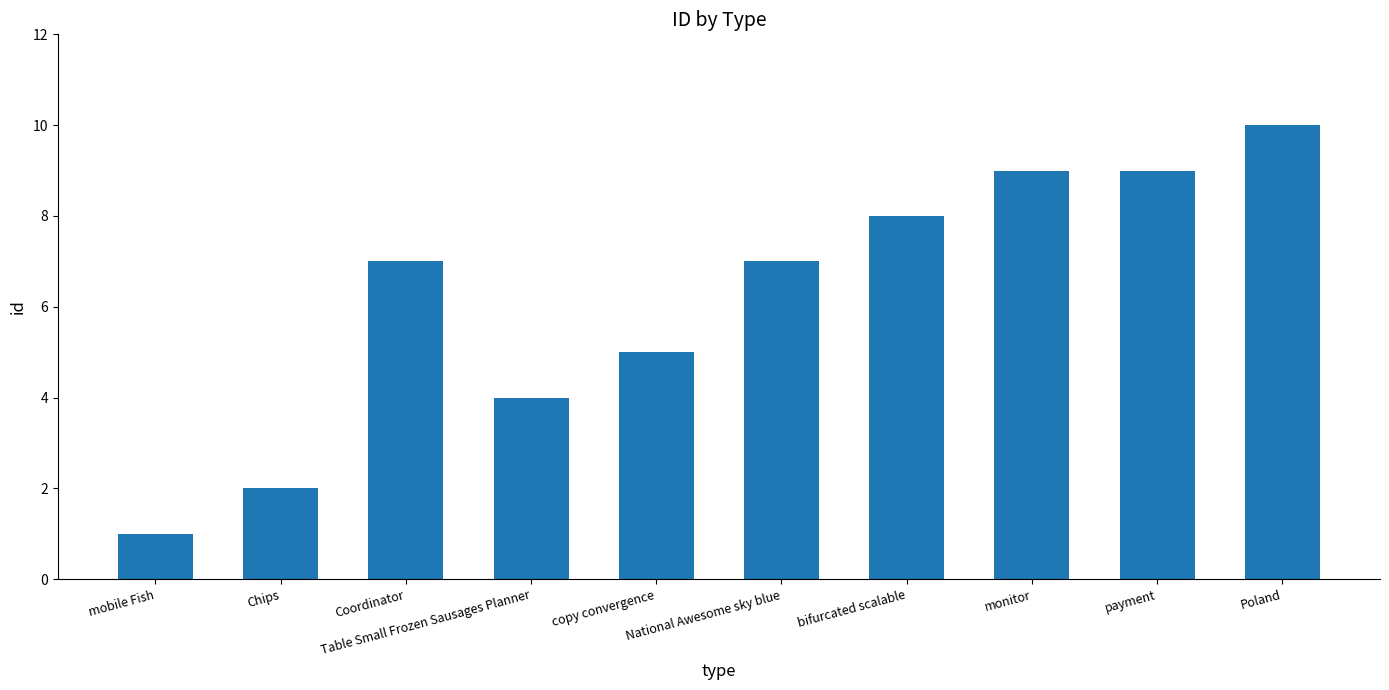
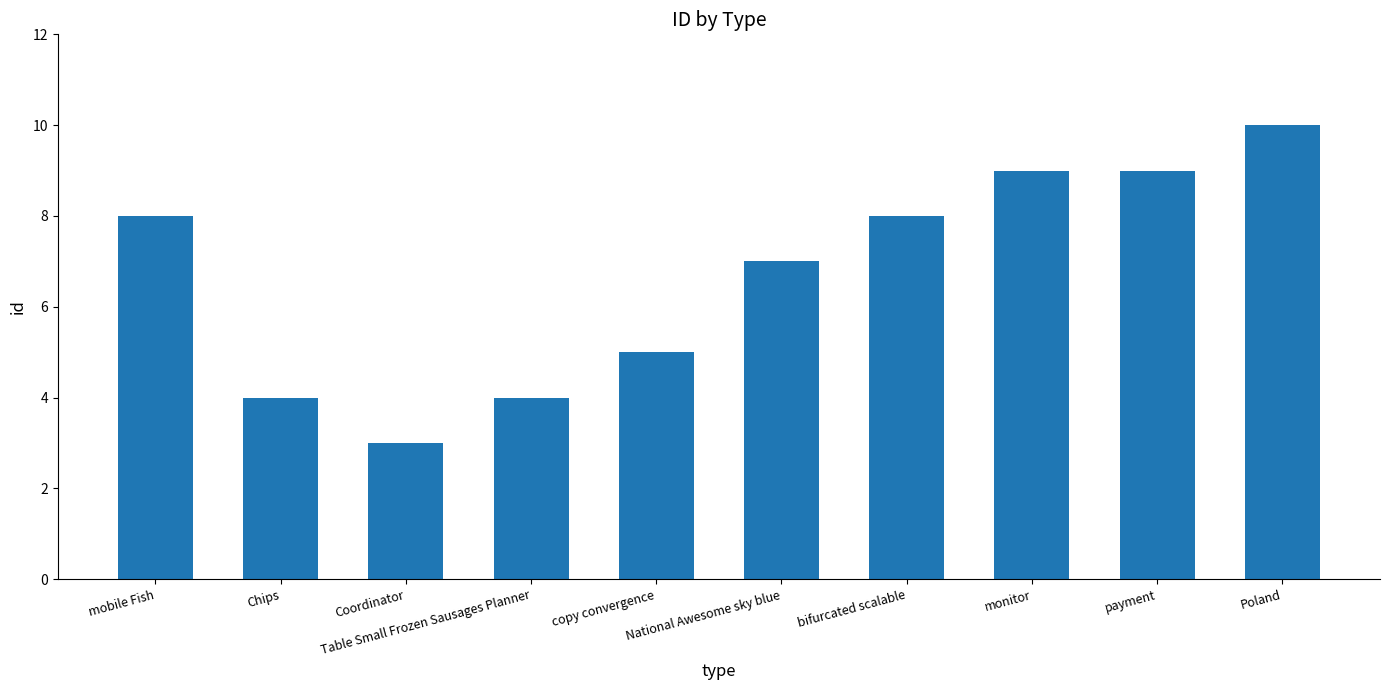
mobile Fish: 1 -> 8
Chips: 2 -> 4
Coordinator: 7 -> 3
